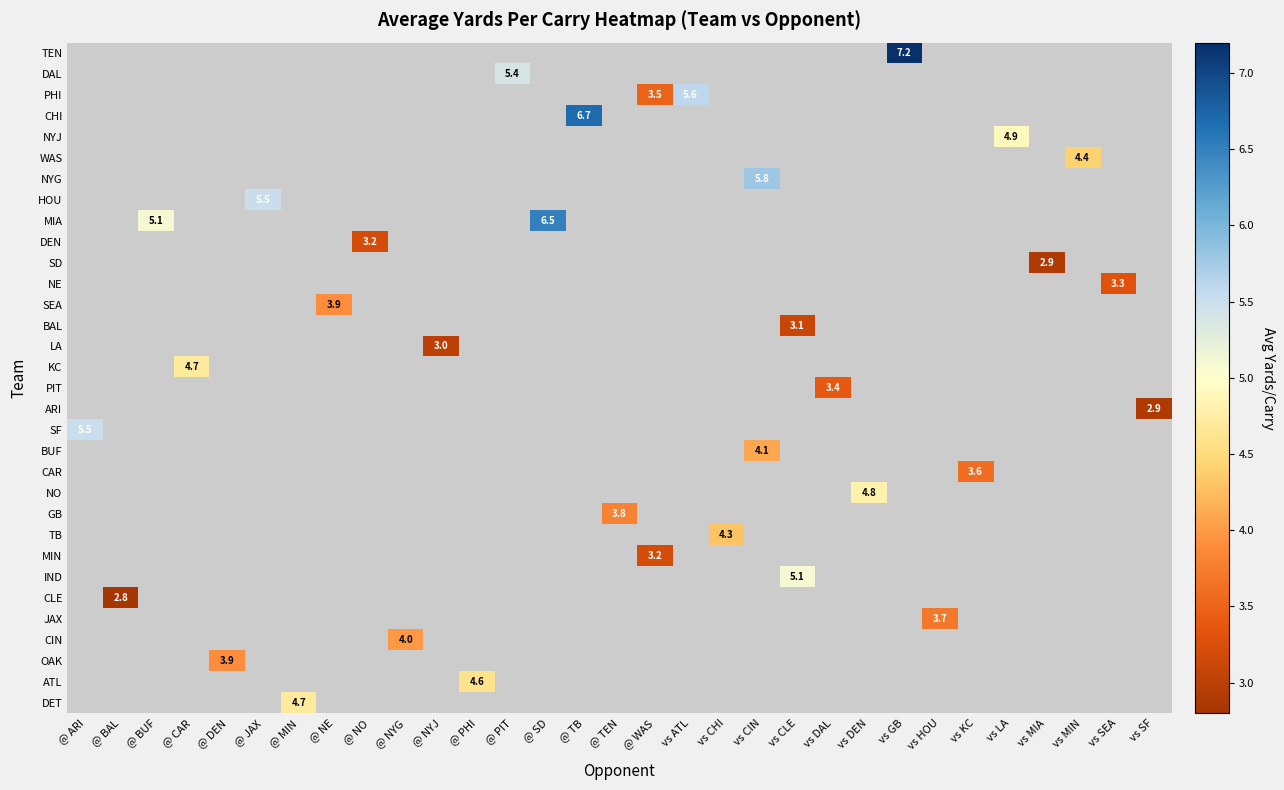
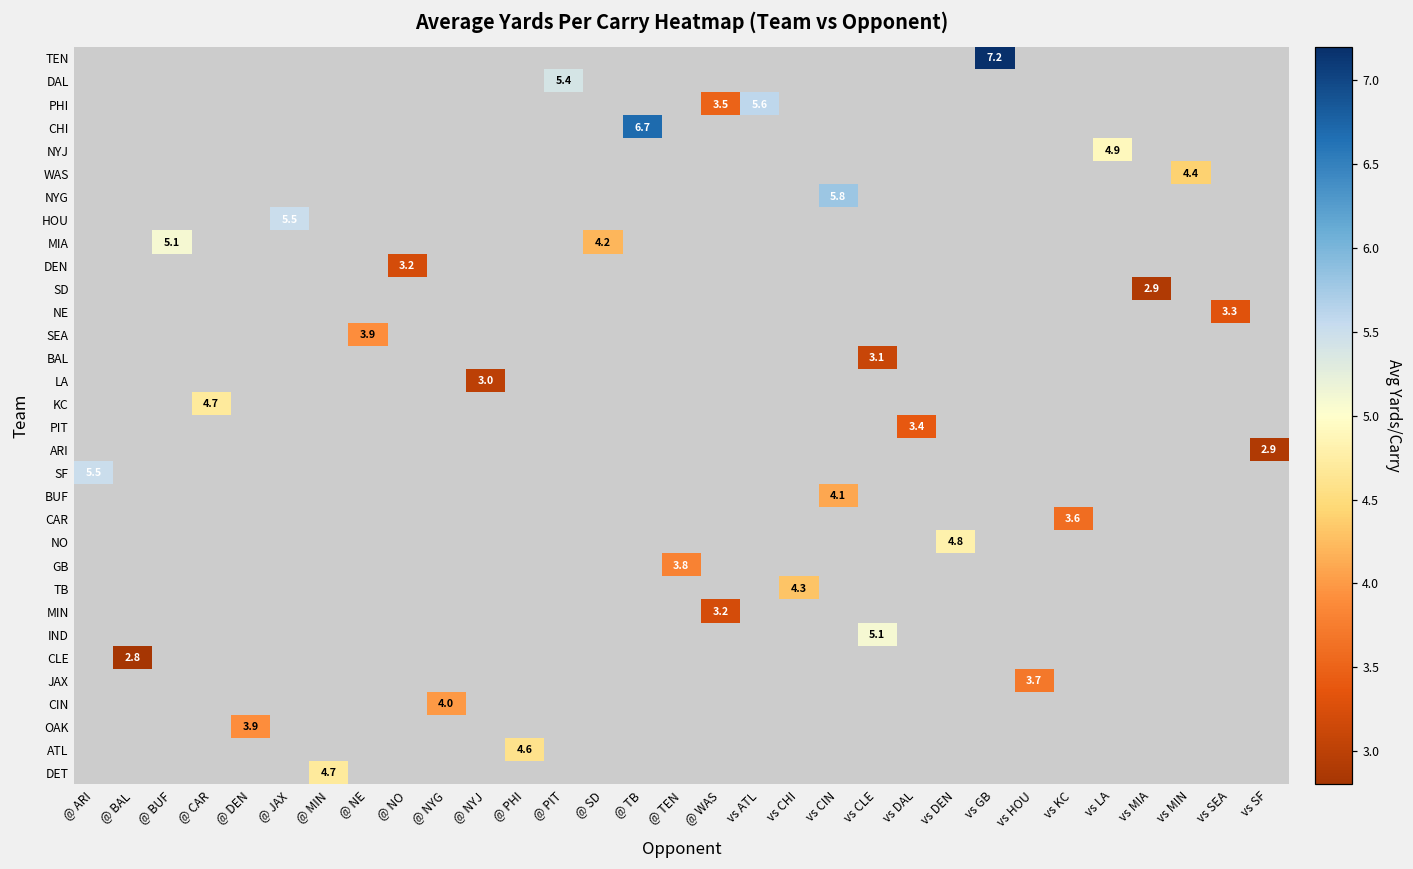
MIA, @ SD: 6.5 -> 4.2
